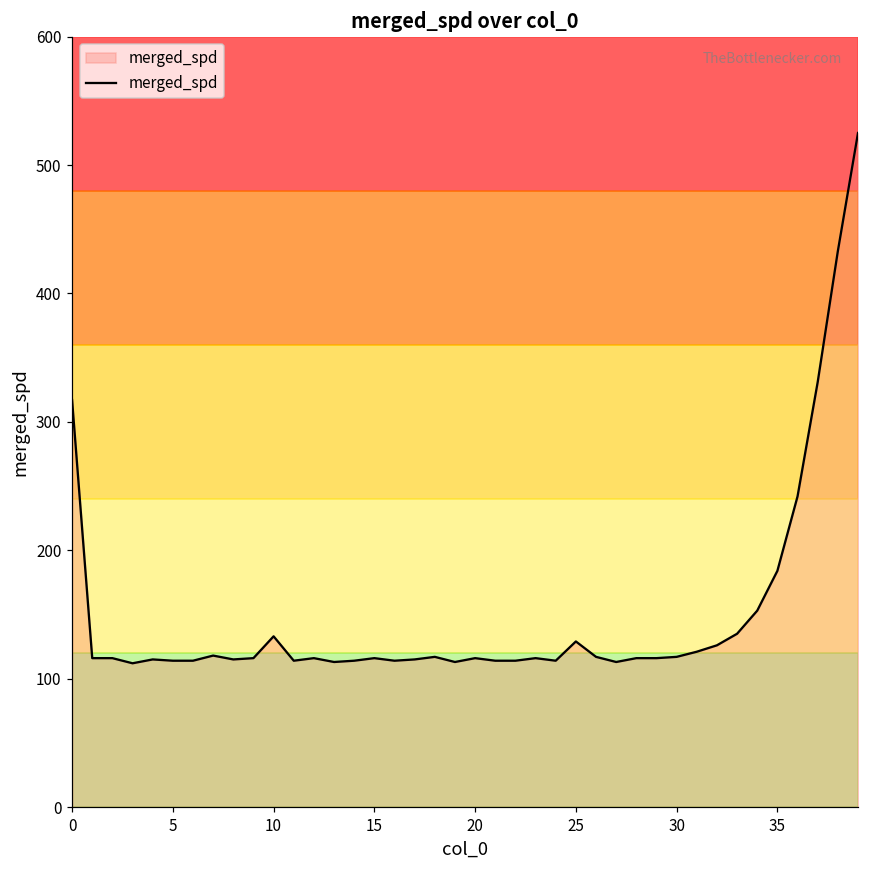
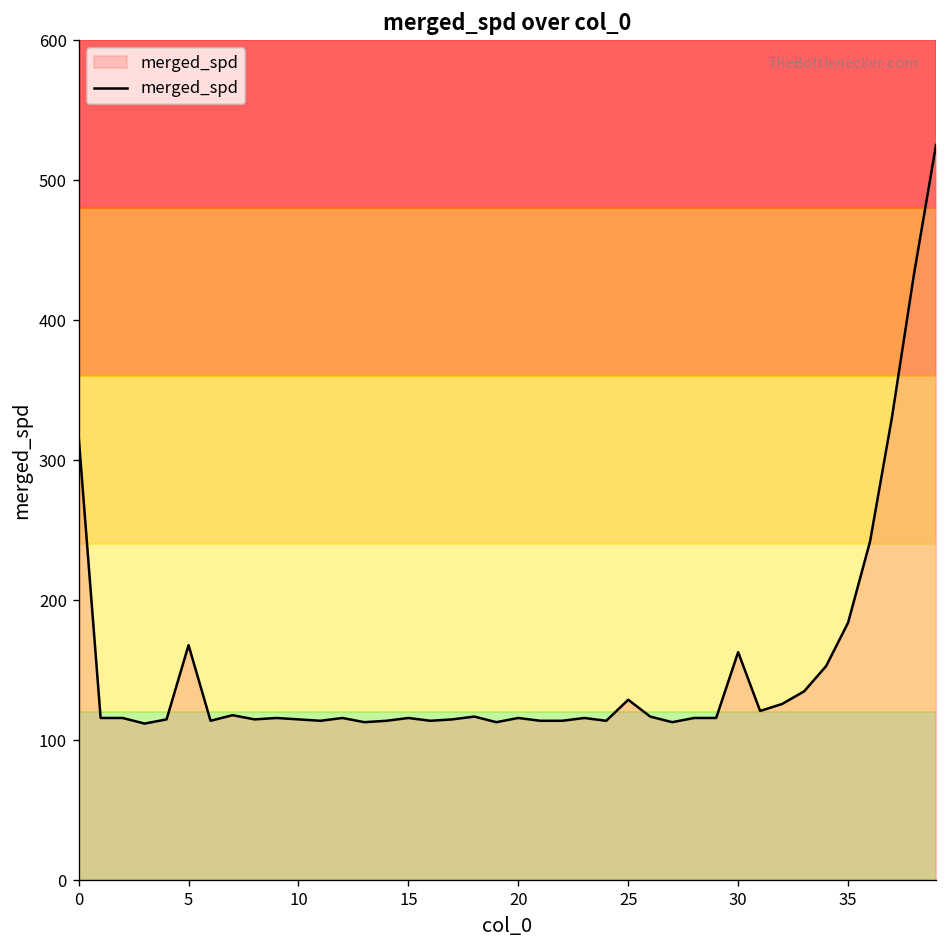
5: 114 -> 168
10: 133 -> 115
30: 117 -> 163
